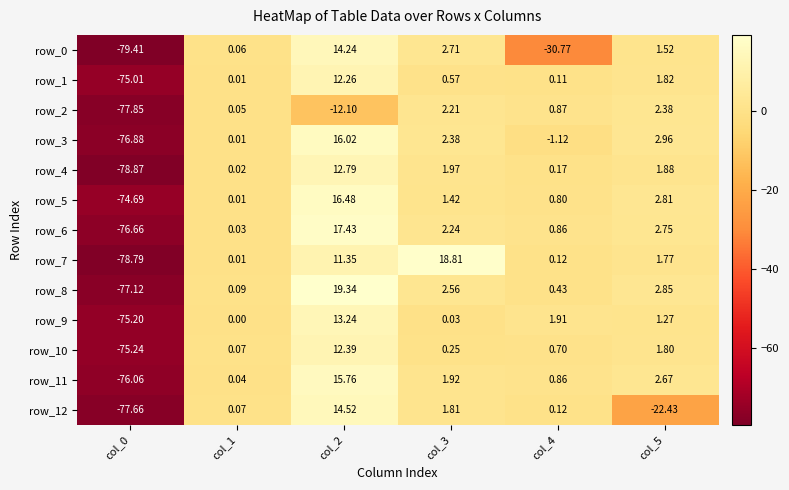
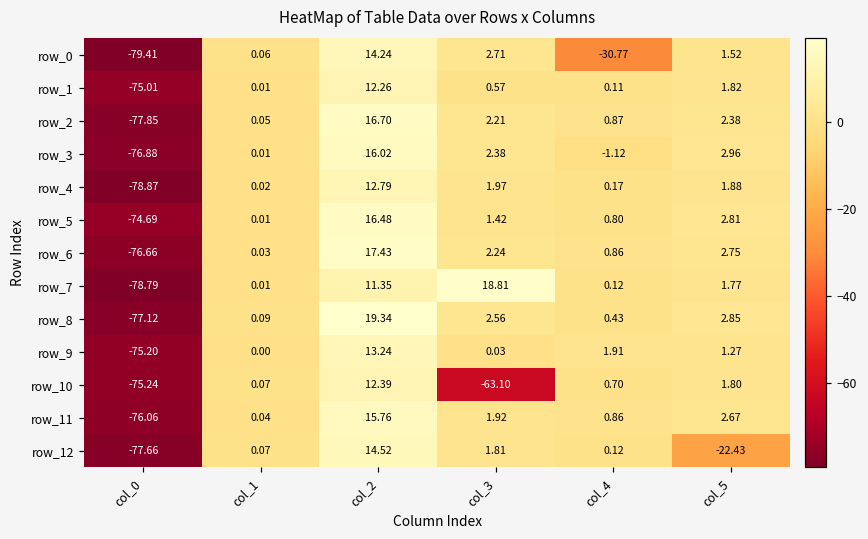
row_2, col_2: -12.10 -> 16.70
row_10, col_3: 0.25 -> -63.10
